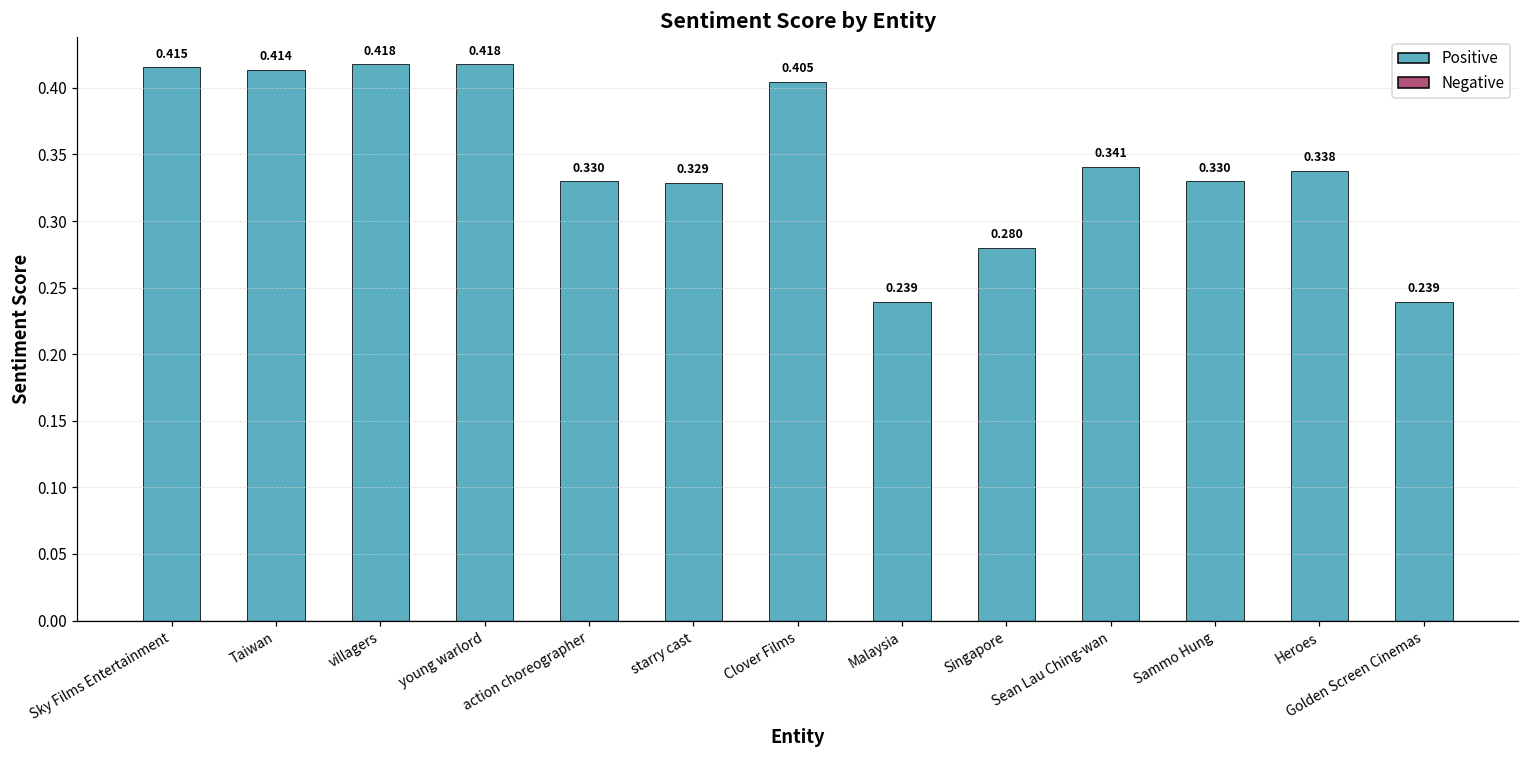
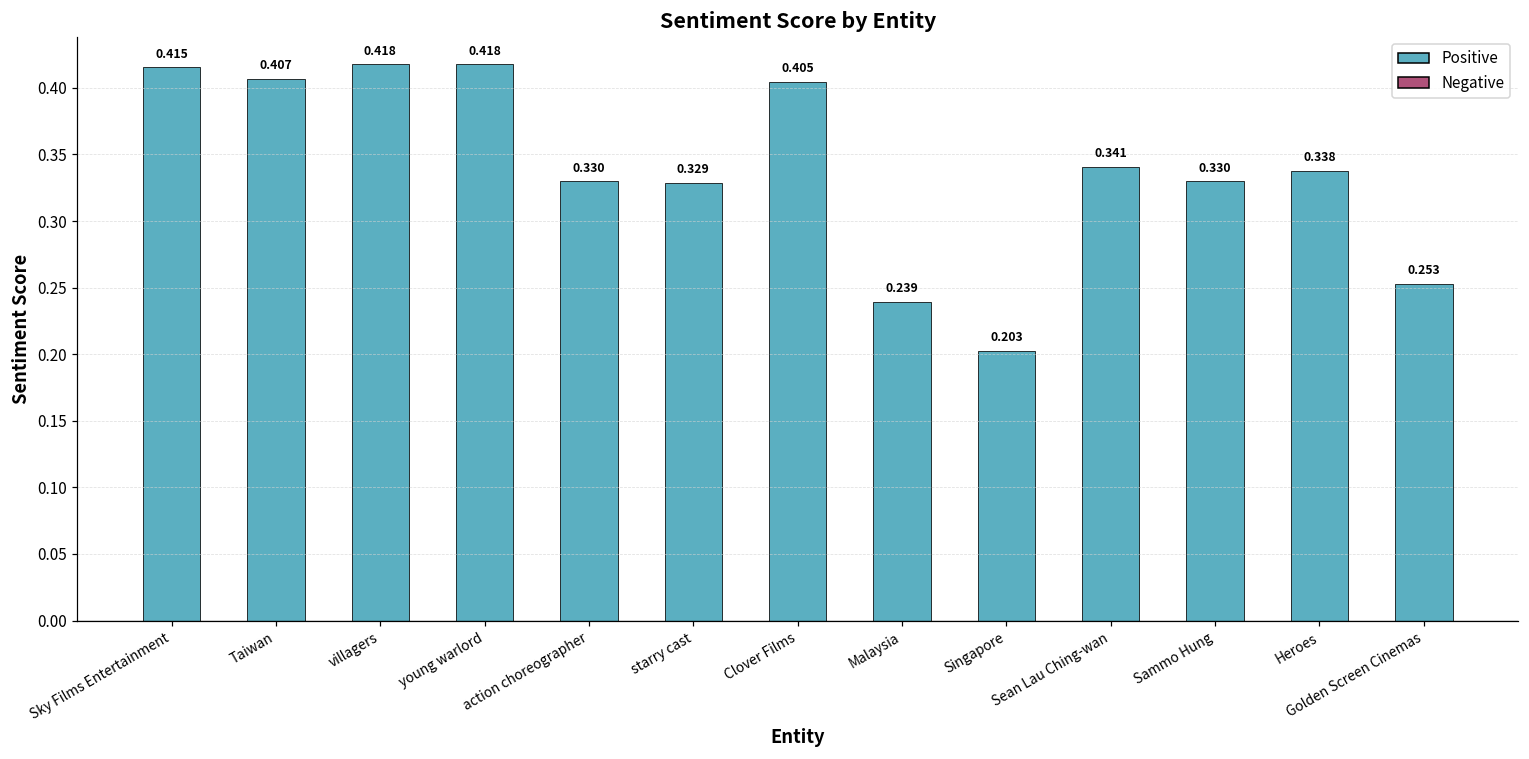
Taiwan: 0.414 -> 0.407
Singapore: 0.280 -> 0.203
Golden Screen Cinemas: 0.239 -> 0.253
